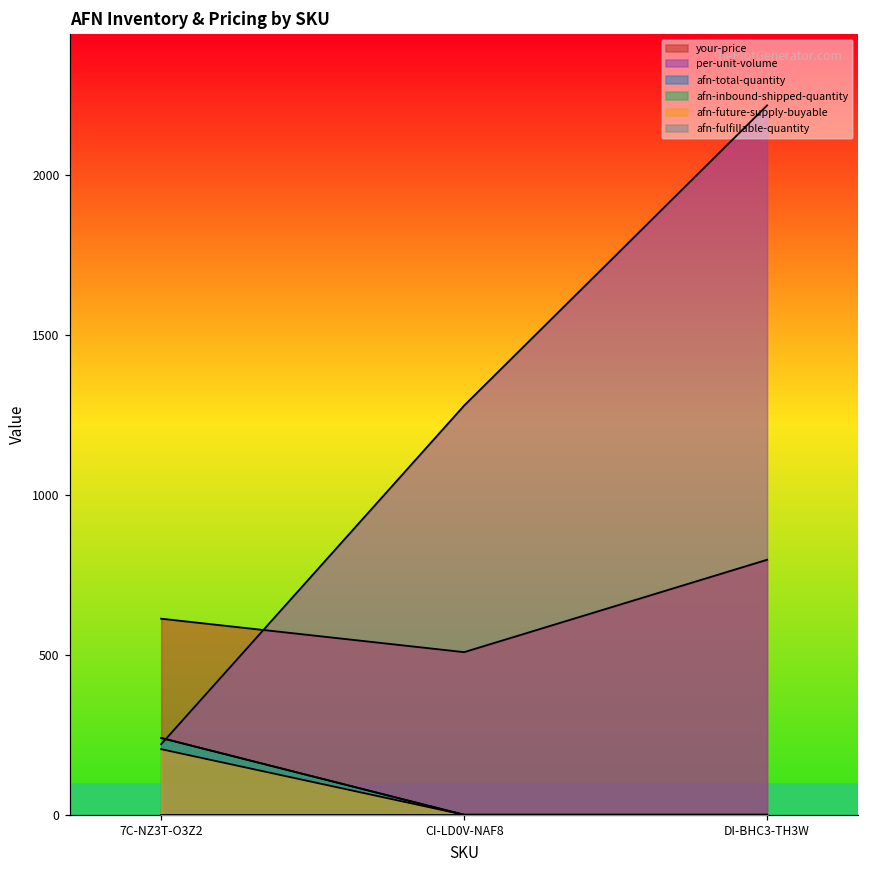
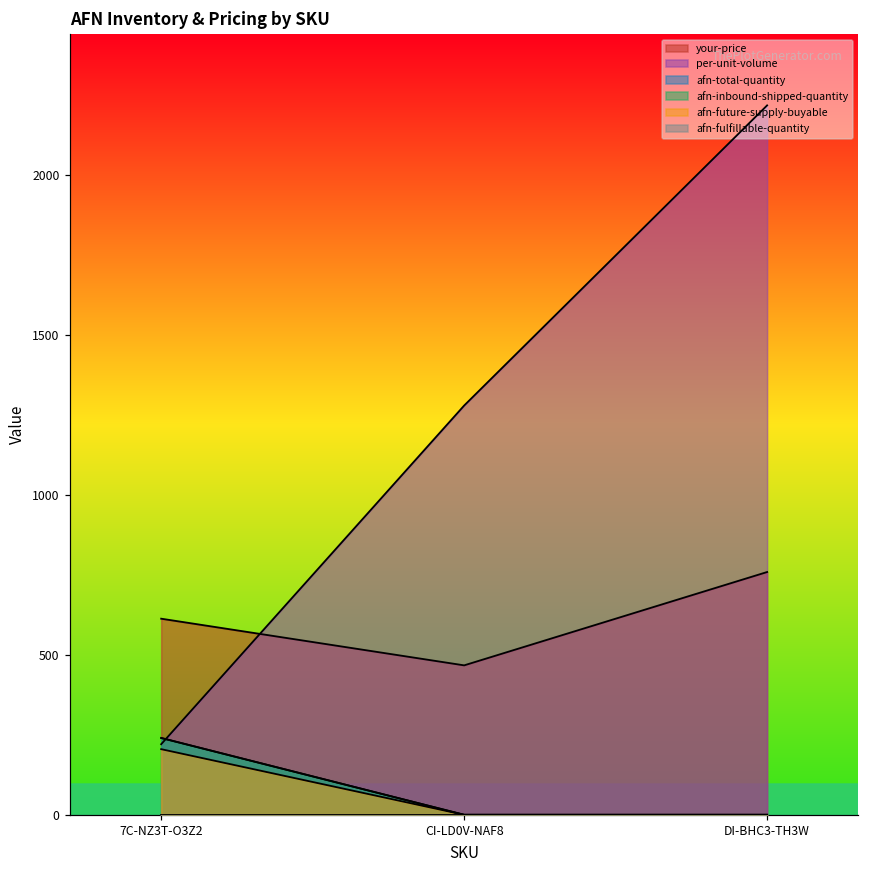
your-price, CI-LD0V-NAF8: 510 -> 470
your-price, DI-BHC3-TH3W: 800 -> 760
